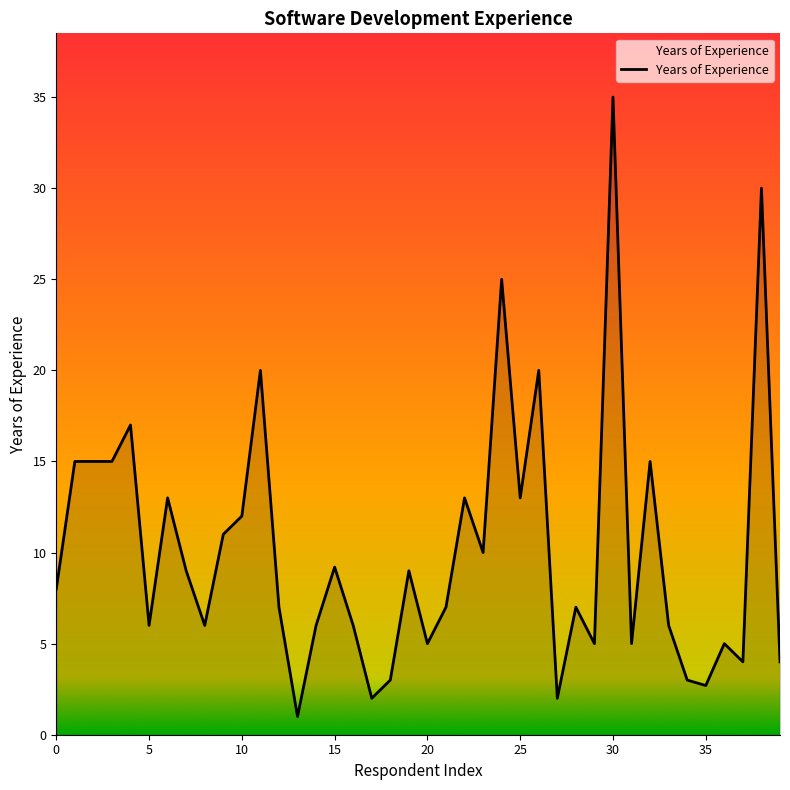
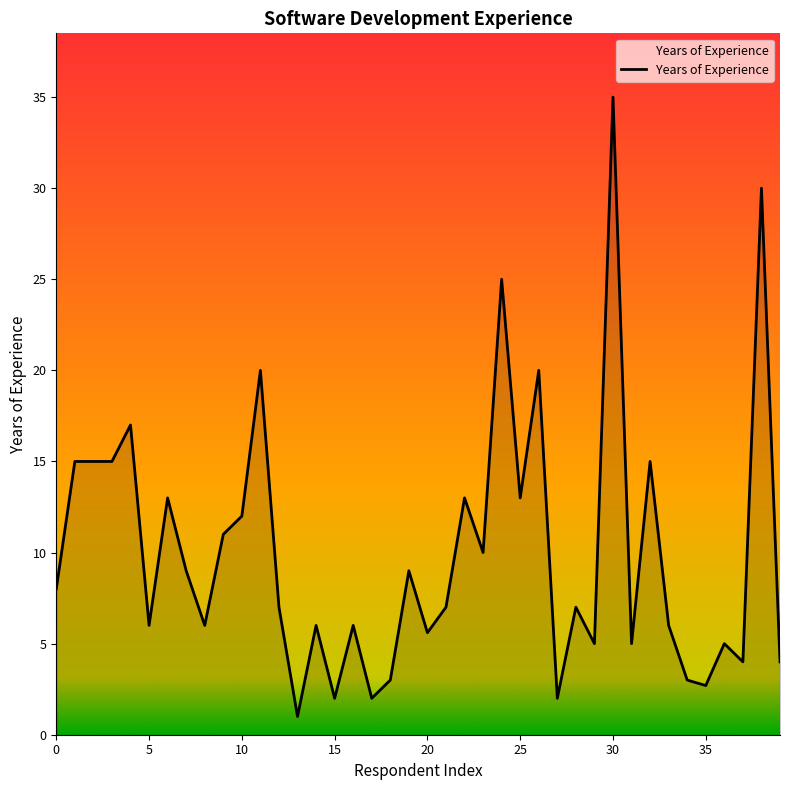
15: 9.2 -> 2.0
20: 5.0 -> 5.6
